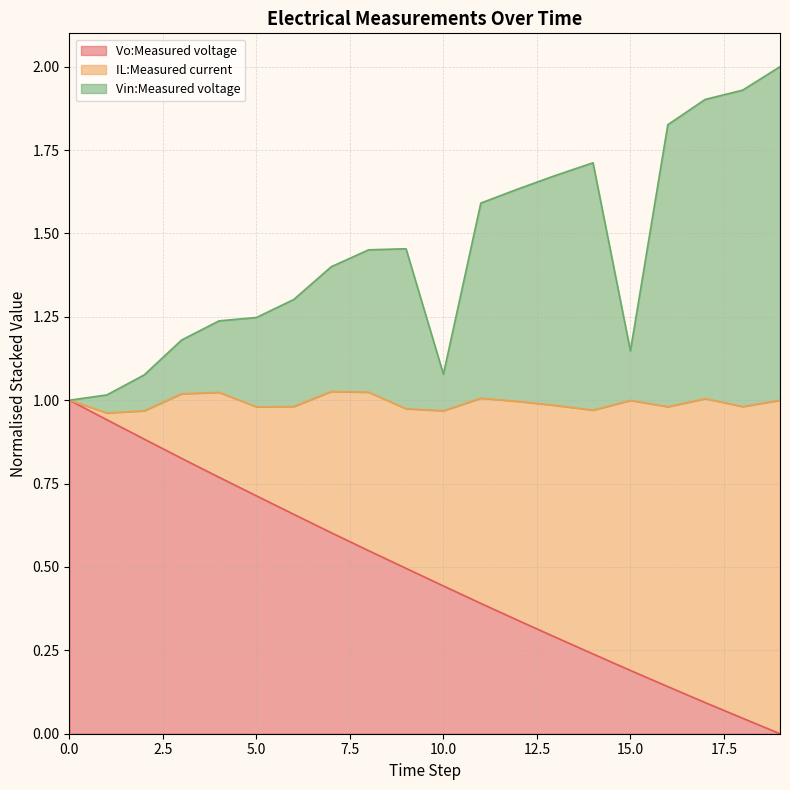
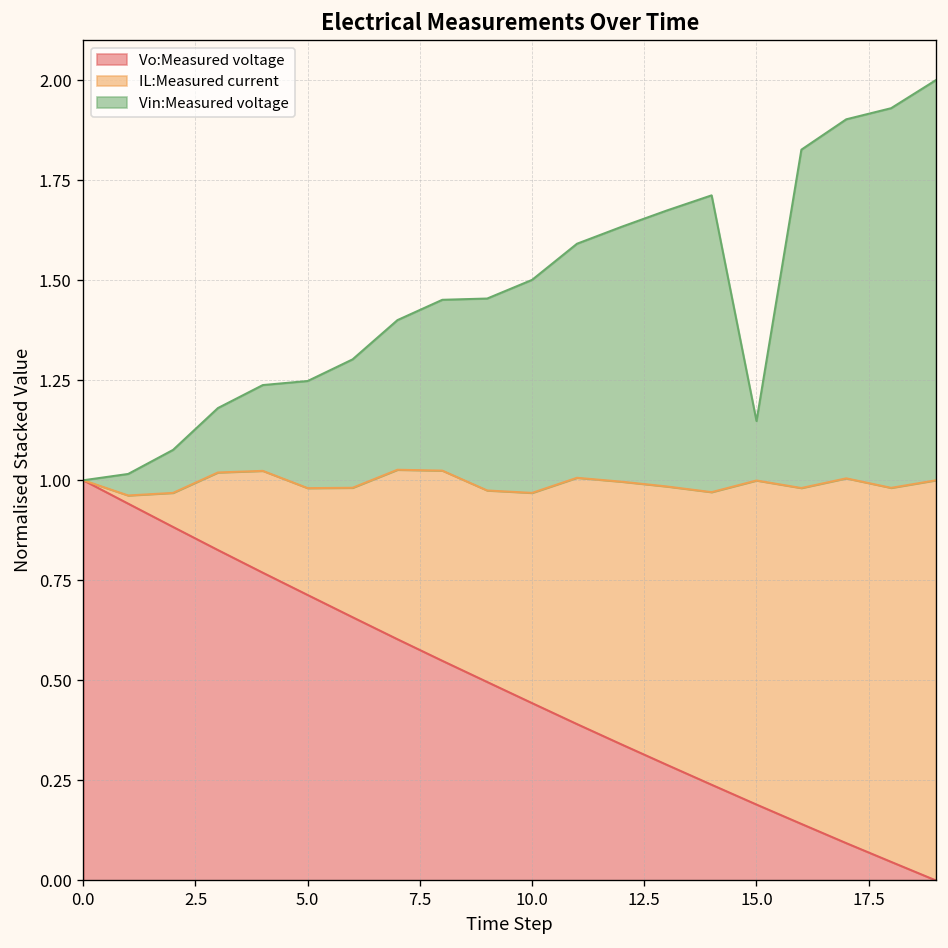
Vin:Measured voltage, 10.0: 0.11 -> 0.53
